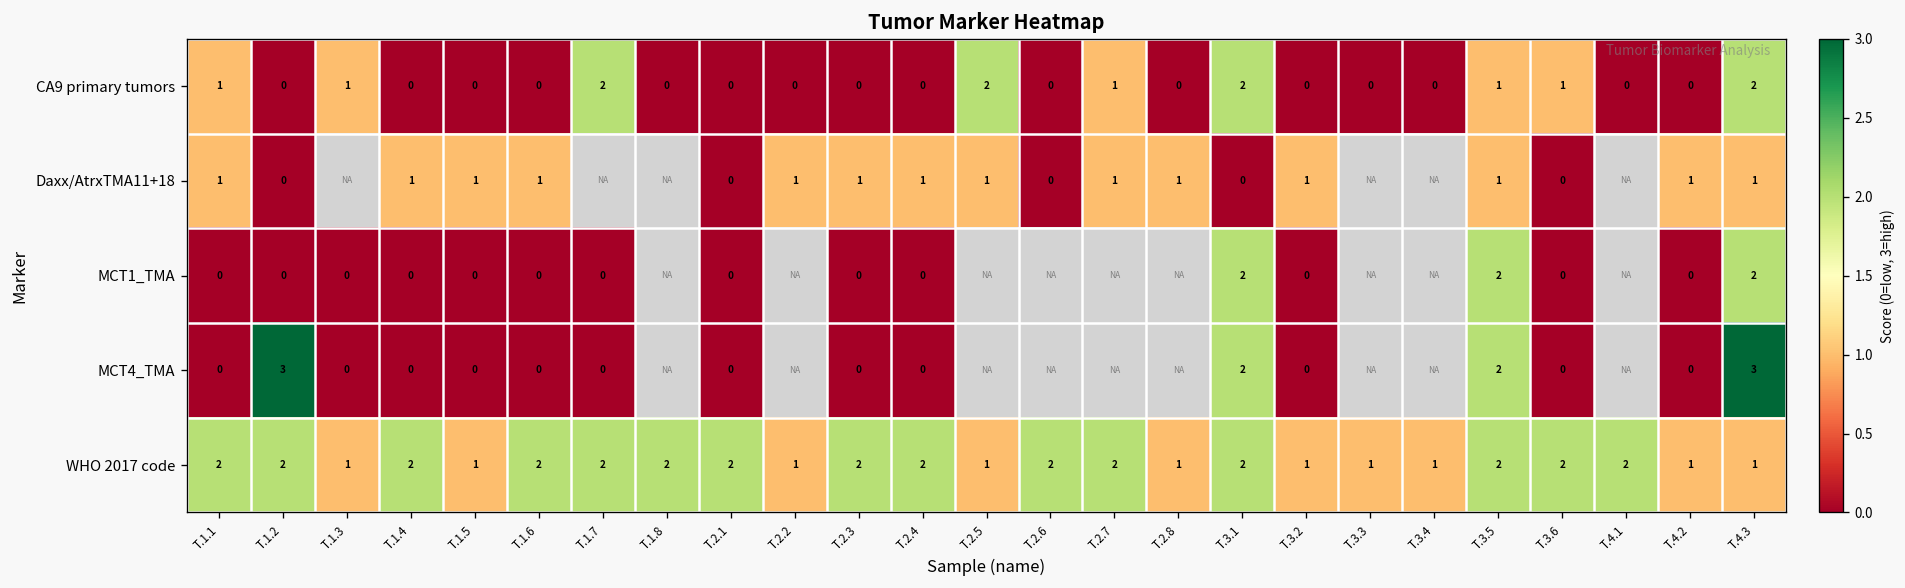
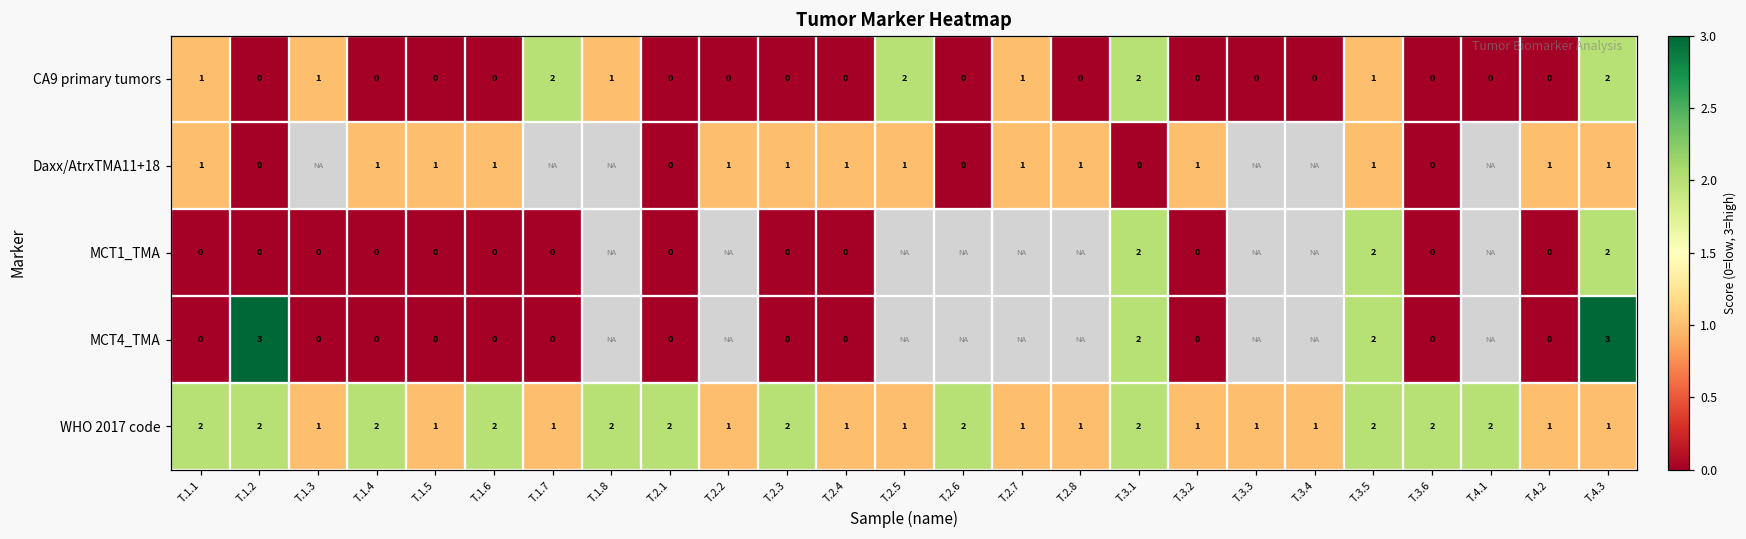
CA9 primary tumors, T.1.8: 0 -> 1
CA9 primary tumors, T.3.6: 1 -> 0
WHO 2017 code, T.1.7: 2 -> 1
WHO 2017 code, T.2.4: 2 -> 1
WHO 2017 code, T.2.7: 2 -> 1
